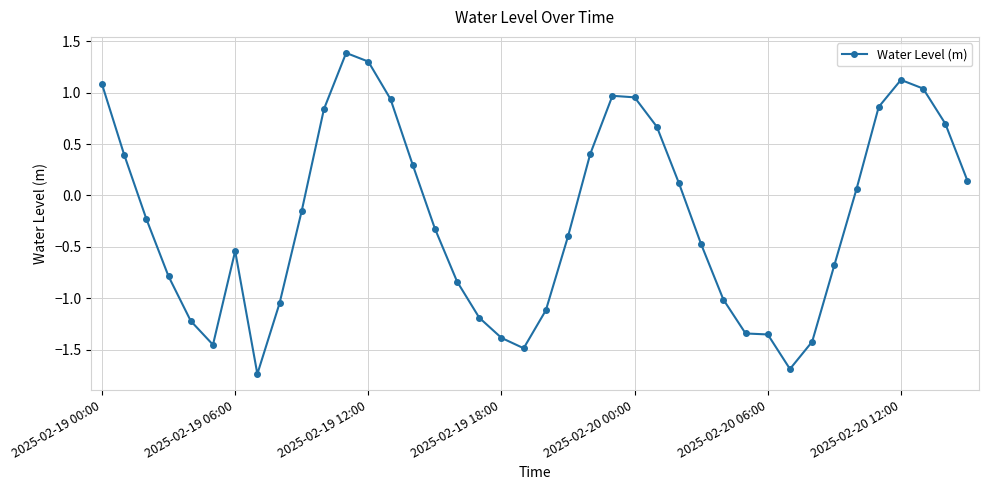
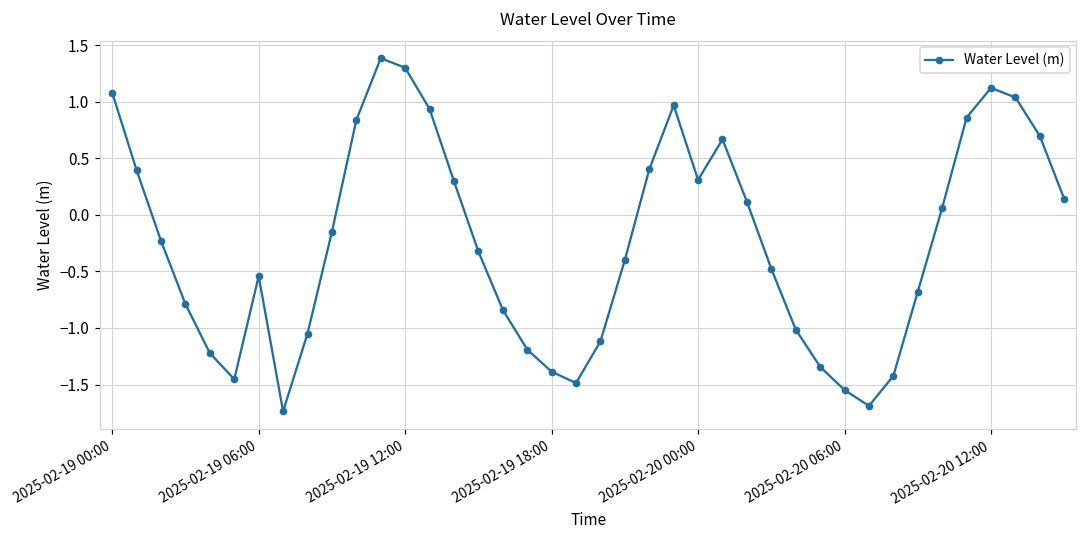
2025-02-20 00:00: 0.95 -> 0.31
2025-02-20 06:00: -1.35 -> -1.55
